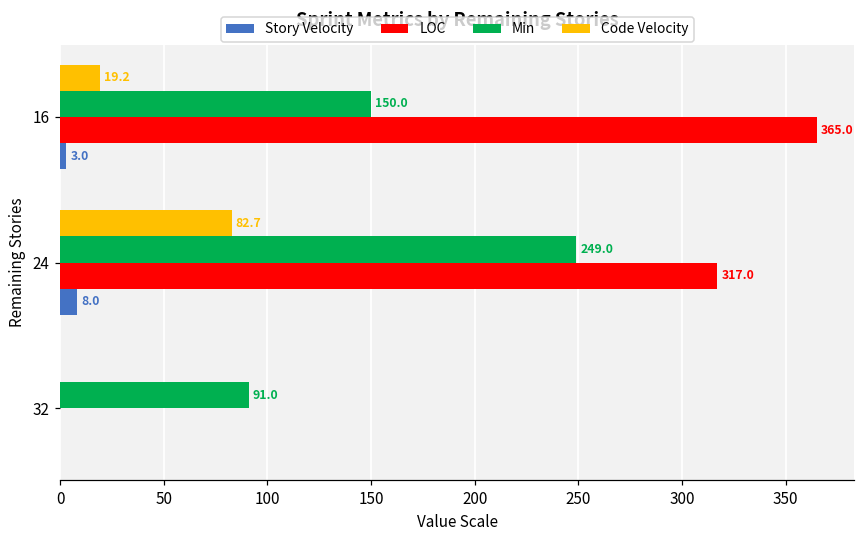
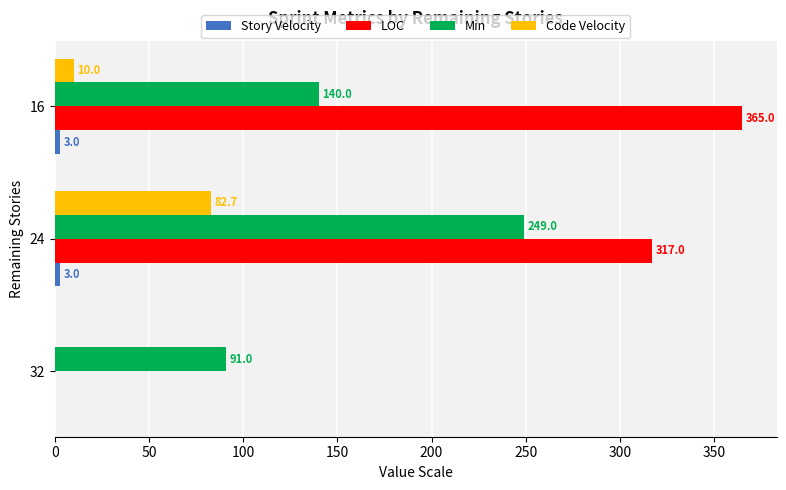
Code Velocity, 16: 19.2 -> 10.0
Min, 16: 150.0 -> 140.0
Story Velocity, 24: 8.0 -> 3.0
